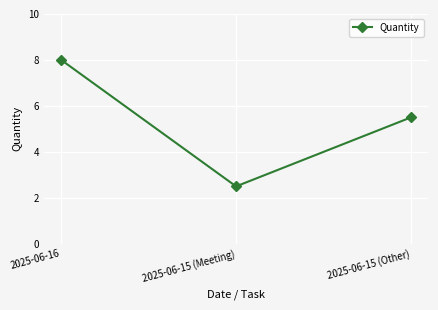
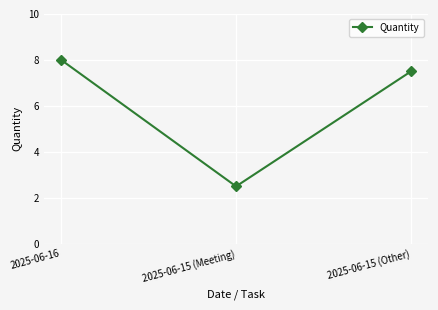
2025-06-15 (Other): 5.5 -> 7.5
